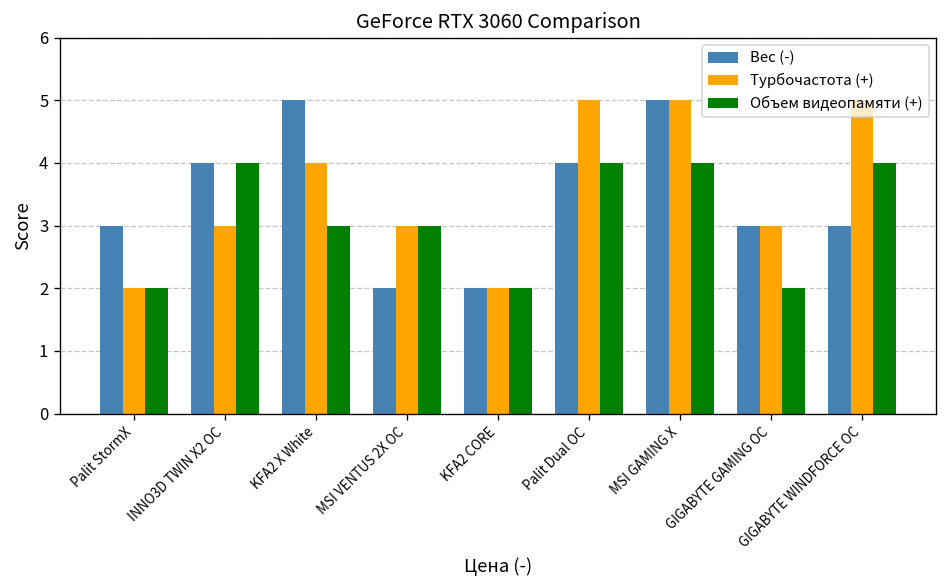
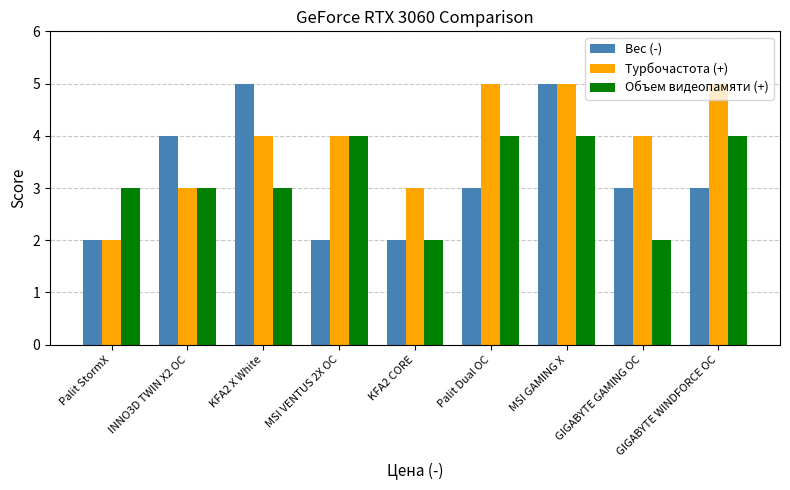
Вес (-), Palit StormX: 3 -> 2
Объем видеопамяти (+), Palit StormX: 2 -> 3
Объем видеопамяти (+), INNO3D TWIN X2 OC: 4 -> 3
Турбочастота (+), MSI VENTUS 2X OC: 3 -> 4
Объем видеопамяти (+), MSI VENTUS 2X OC: 3 -> 4
Турбочастота (+), KFA2 CORE: 2 -> 3
Вес (-), Palit Dual OC: 4 -> 3
Турбочастота (+), GIGABYTE GAMING OC: 3 -> 4
